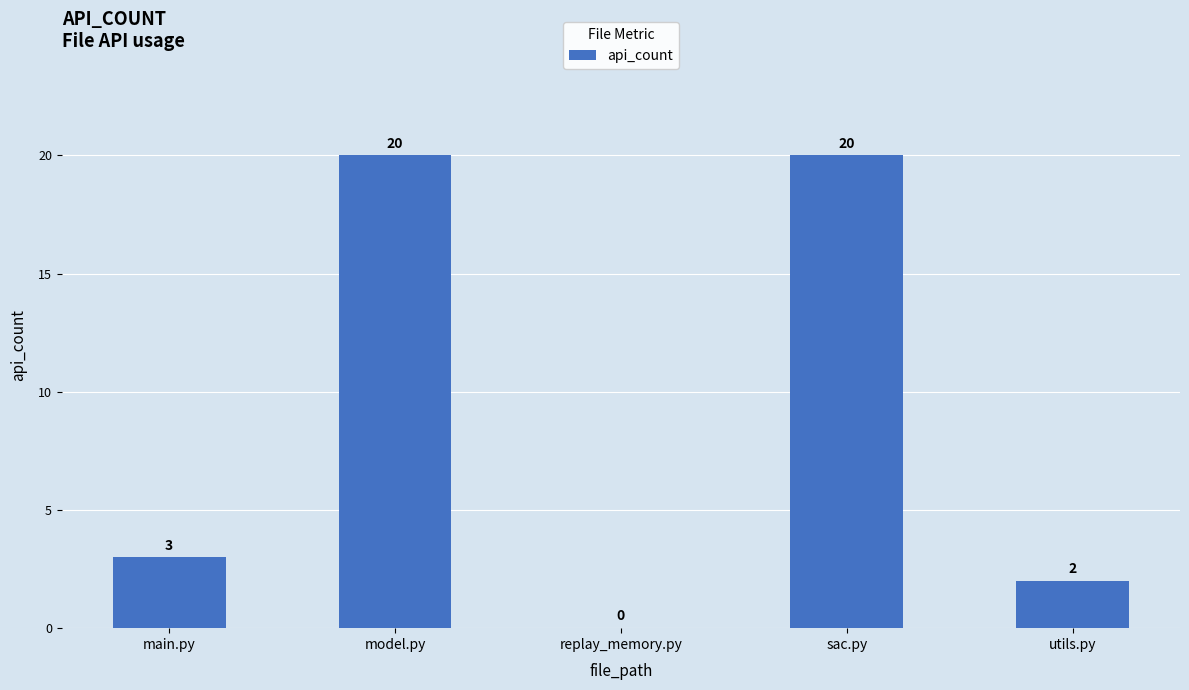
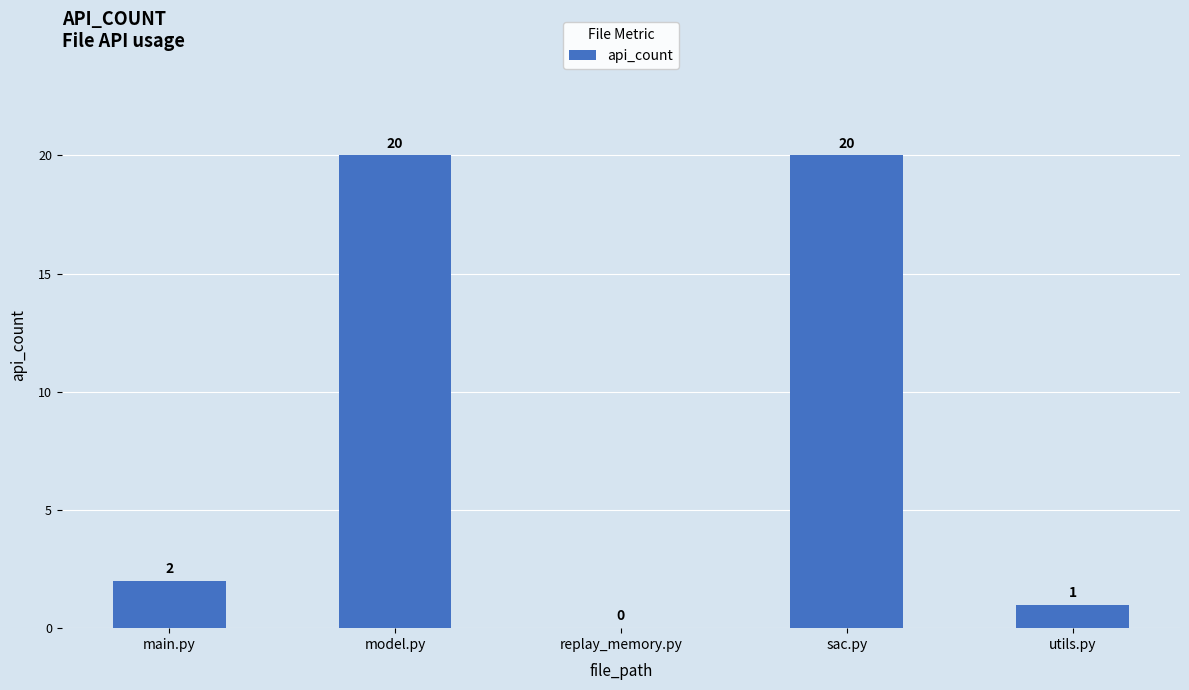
main.py: 3 -> 2
utils.py: 2 -> 1
